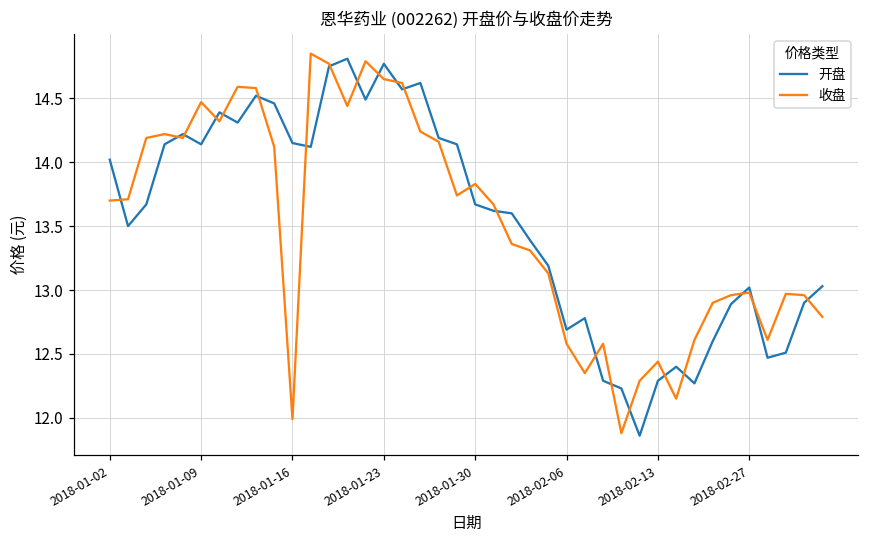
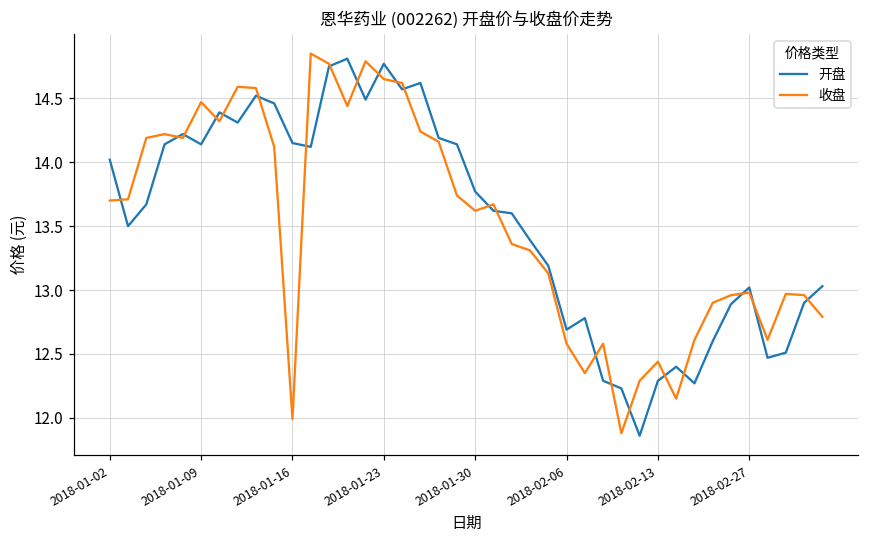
开盘, 2018-01-30: 13.67 -> 13.77
收盘, 2018-01-30: 13.83 -> 13.62
